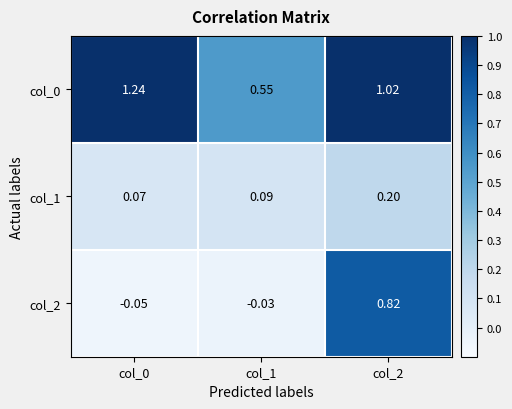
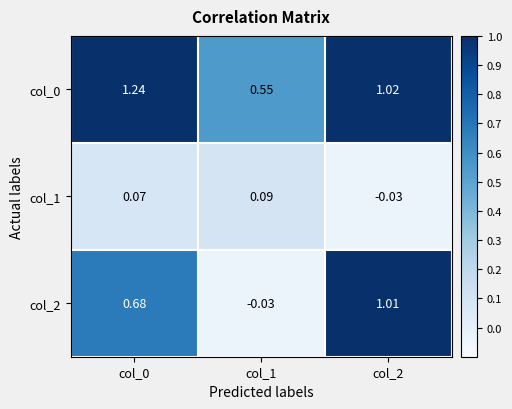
col_1, col_2: 0.20 -> -0.03
col_2, col_0: -0.05 -> 0.68
col_2, col_2: 0.82 -> 1.01
